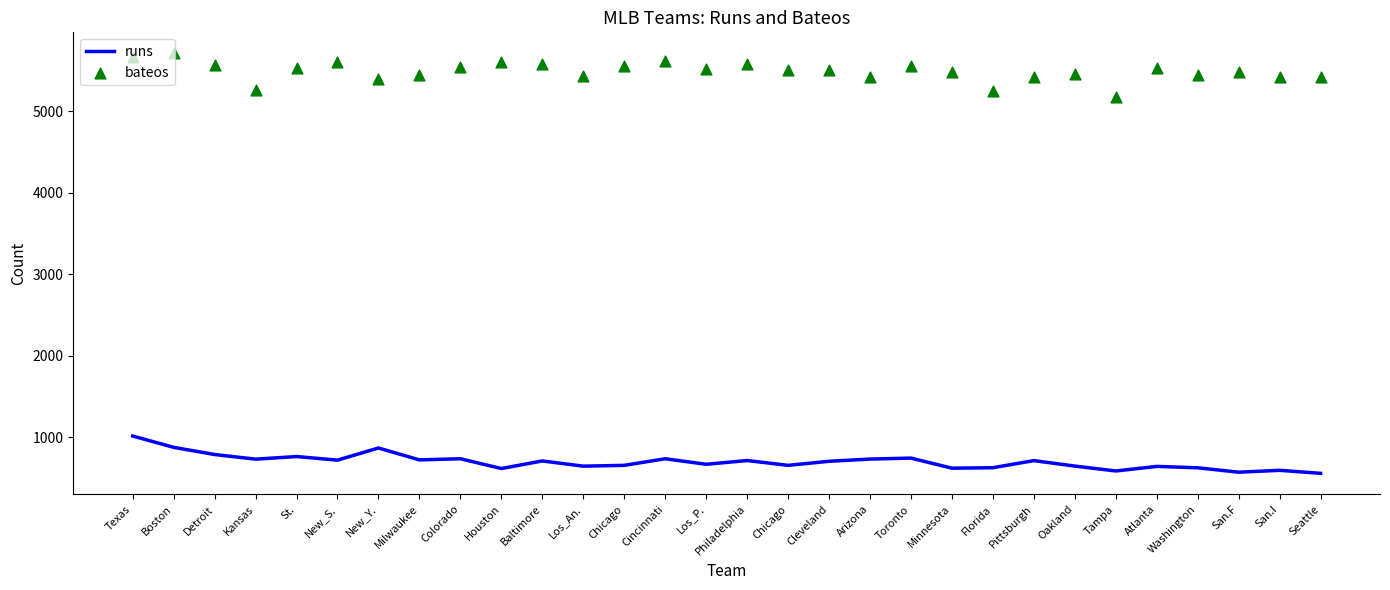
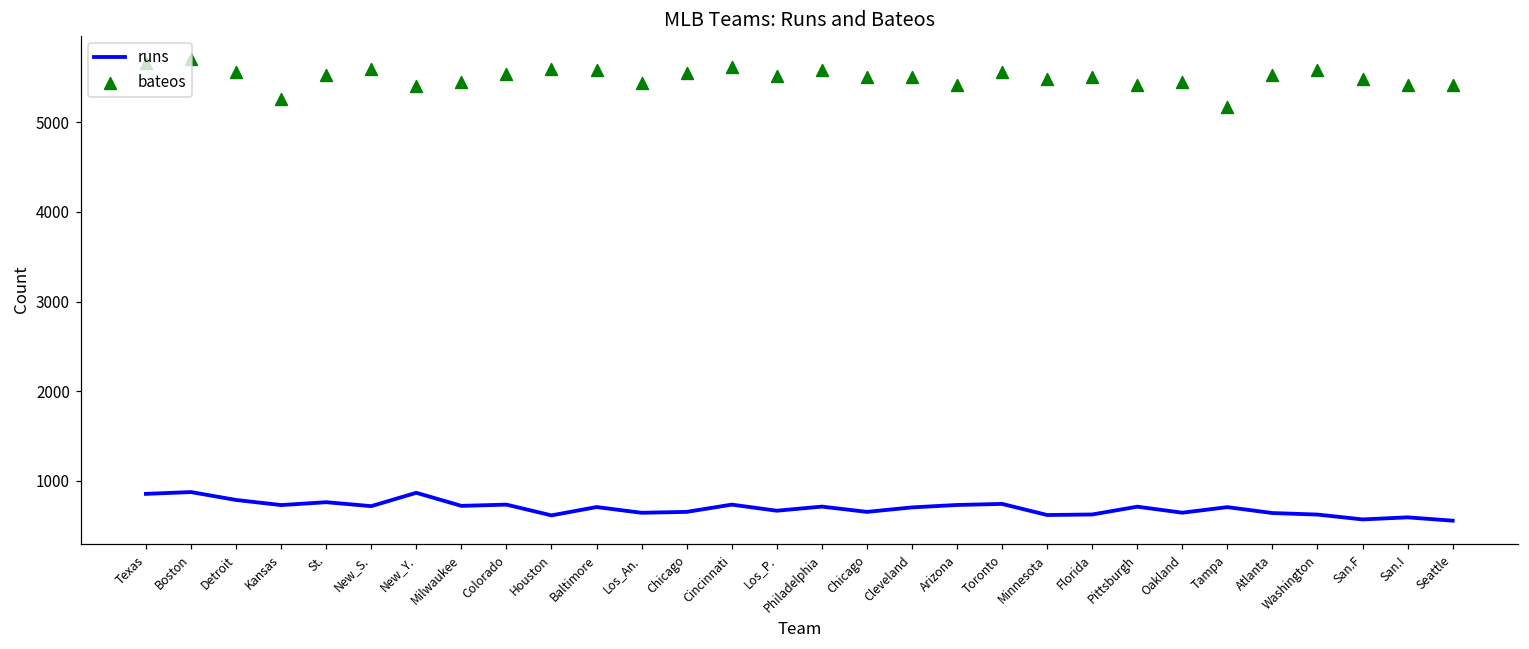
runs, Texas: 1000 -> 900
bateos, Florida: 5300 -> 5500
runs, Tampa: 600 -> 700
bateos, Washington: 5400 -> 5600
